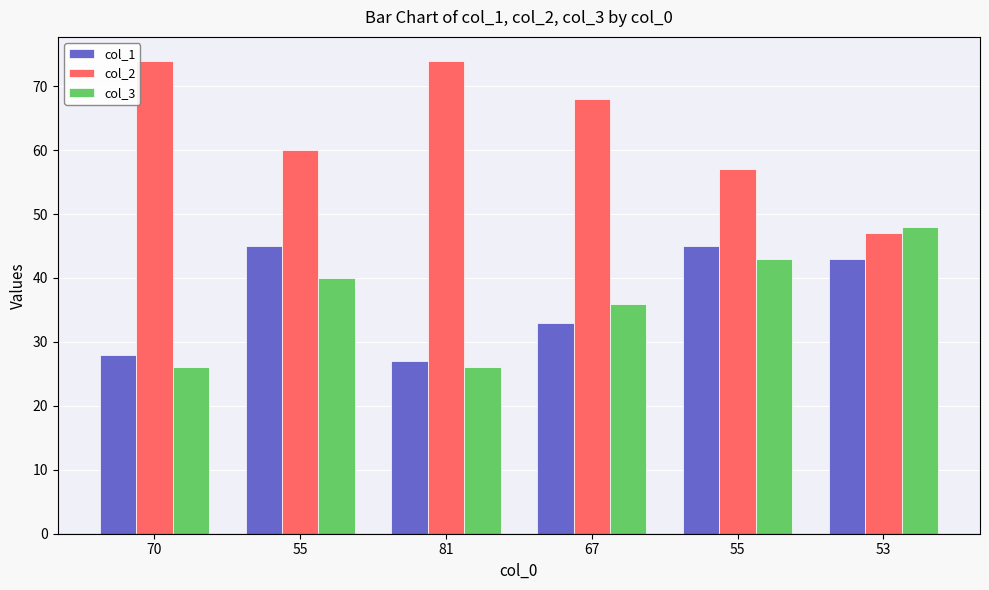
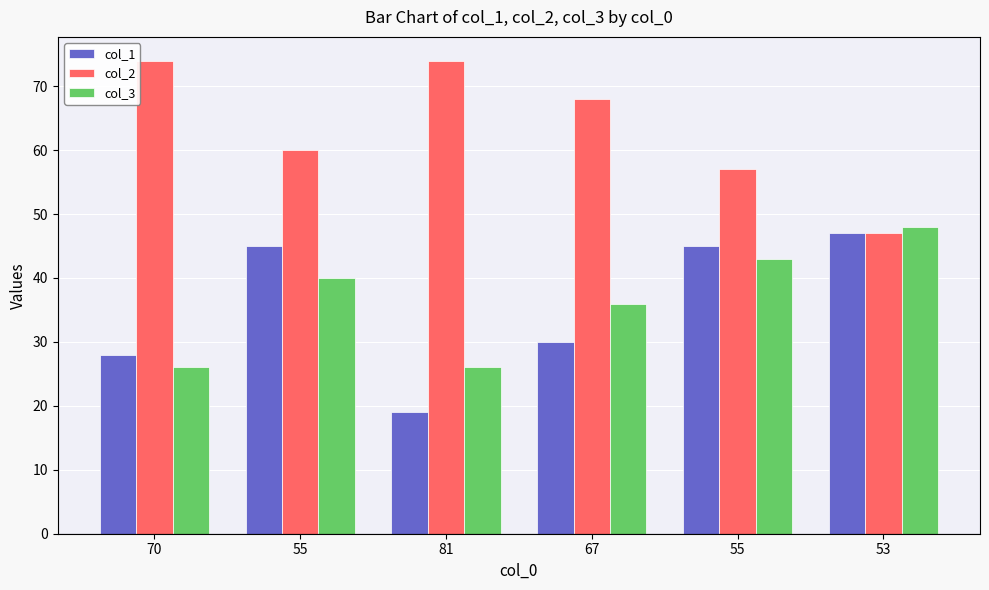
col_1, 81: 27 -> 19
col_1, 67: 33 -> 30
col_1, 53: 43 -> 47
